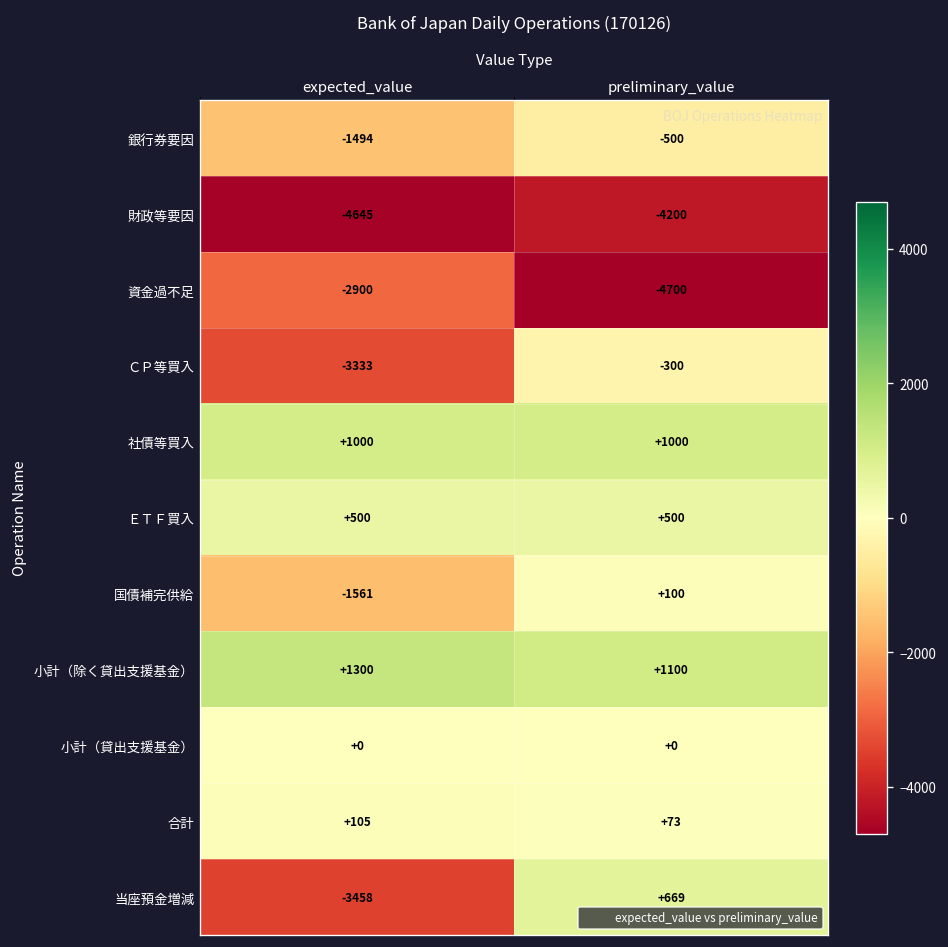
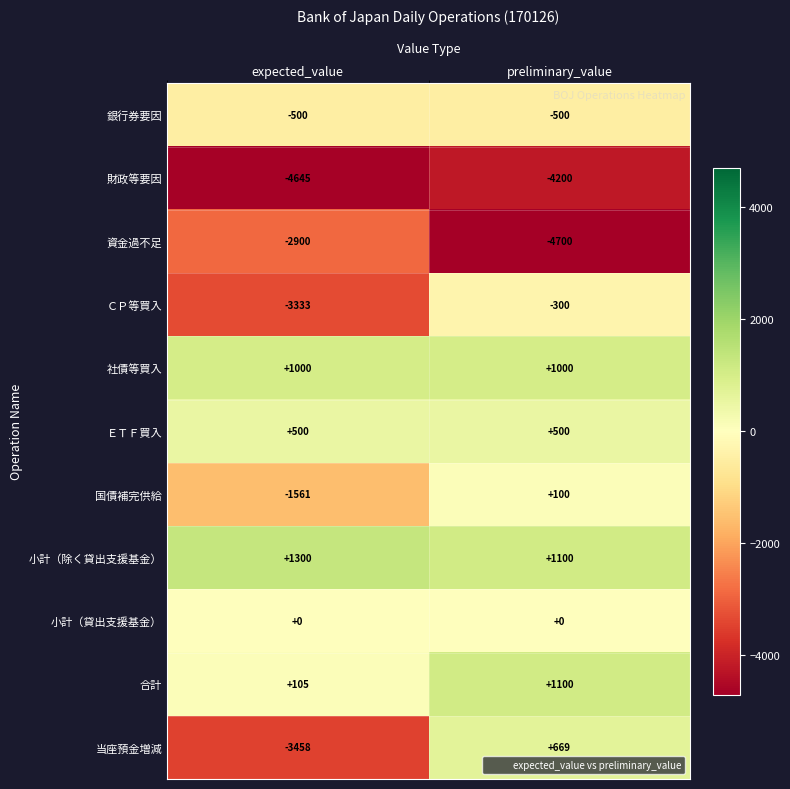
銀行券要因, expected_value: -1494 -> -500
合計, preliminary_value: +73 -> +1100
